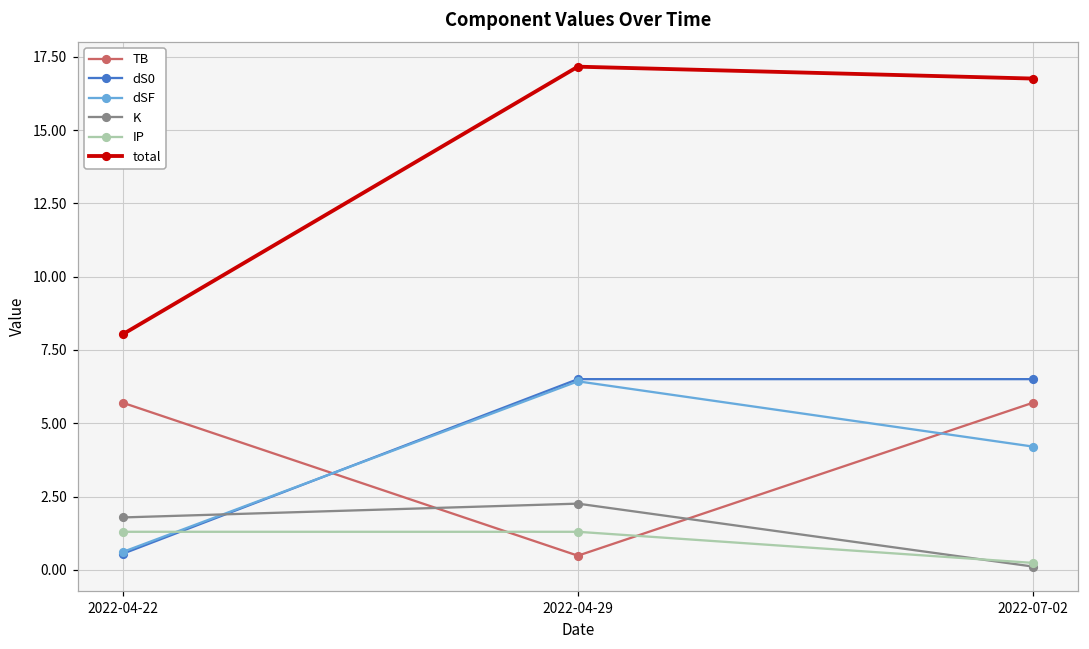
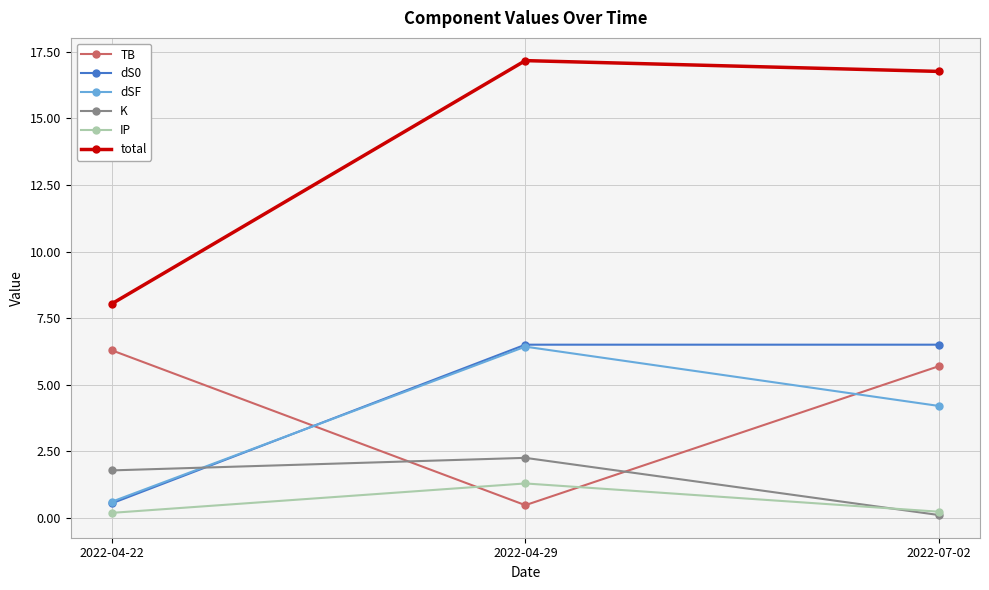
TB, 2022-04-22: 5.7 -> 6.3
IP, 2022-04-22: 1.3 -> 0.2
